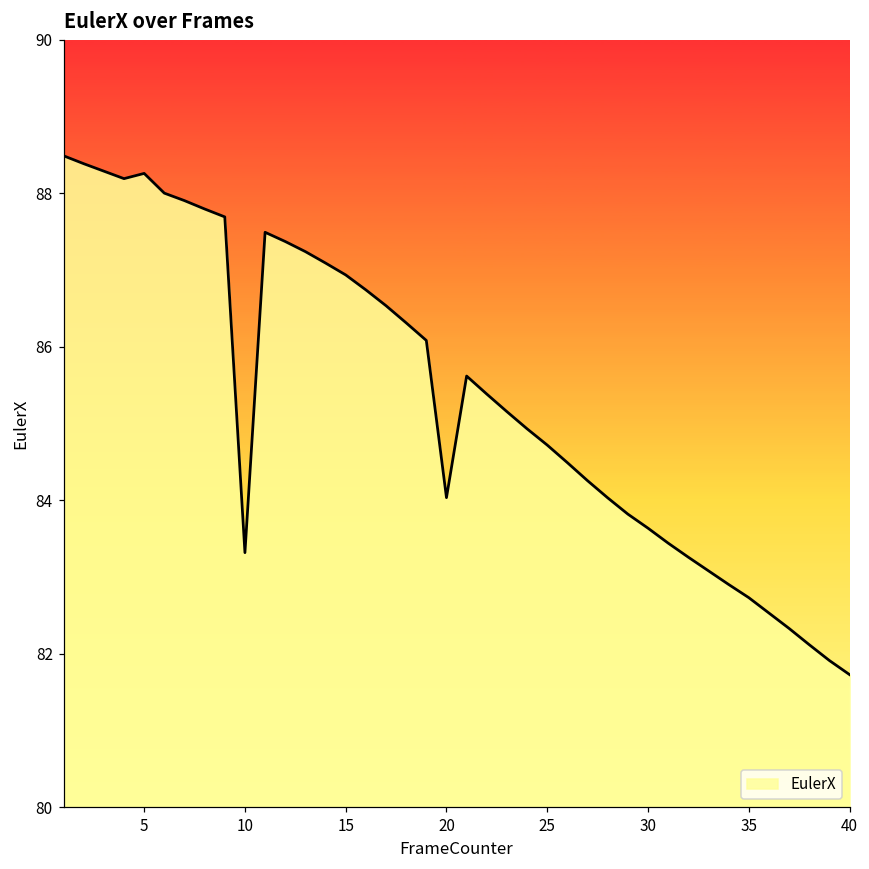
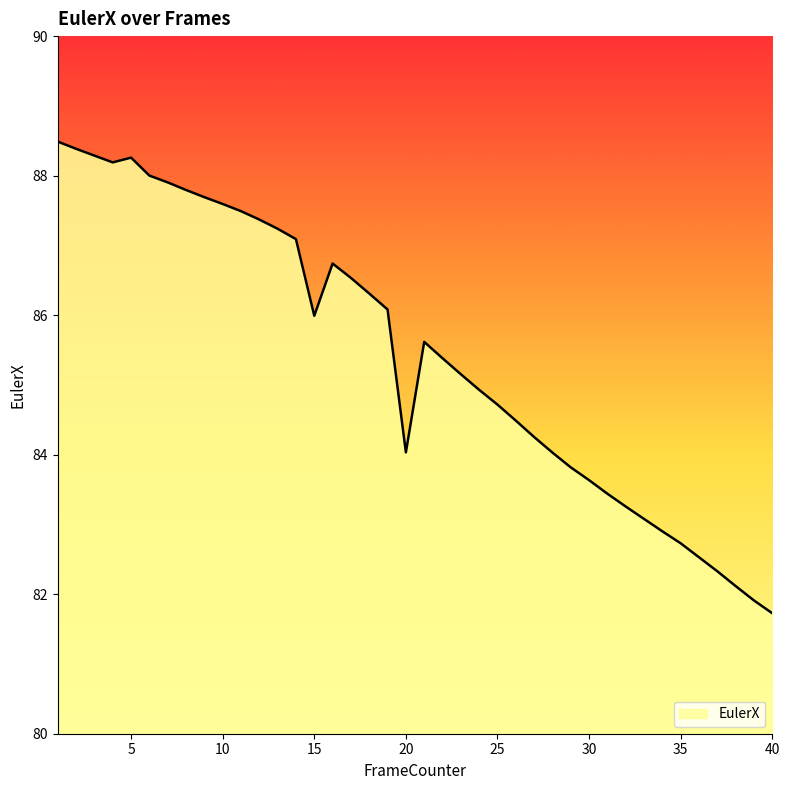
10: 83.3 -> 87.6
15: 86.9 -> 86.0
